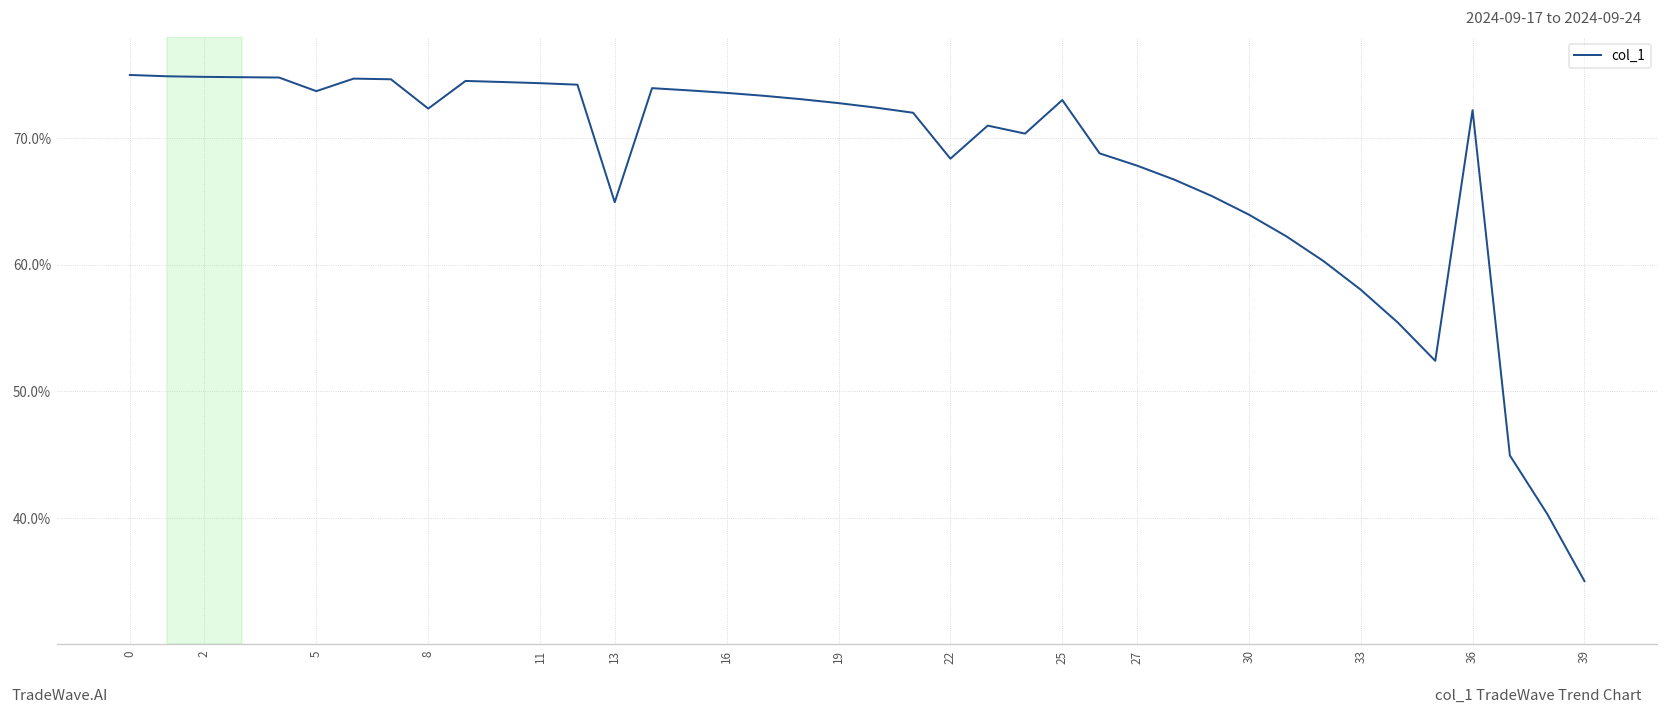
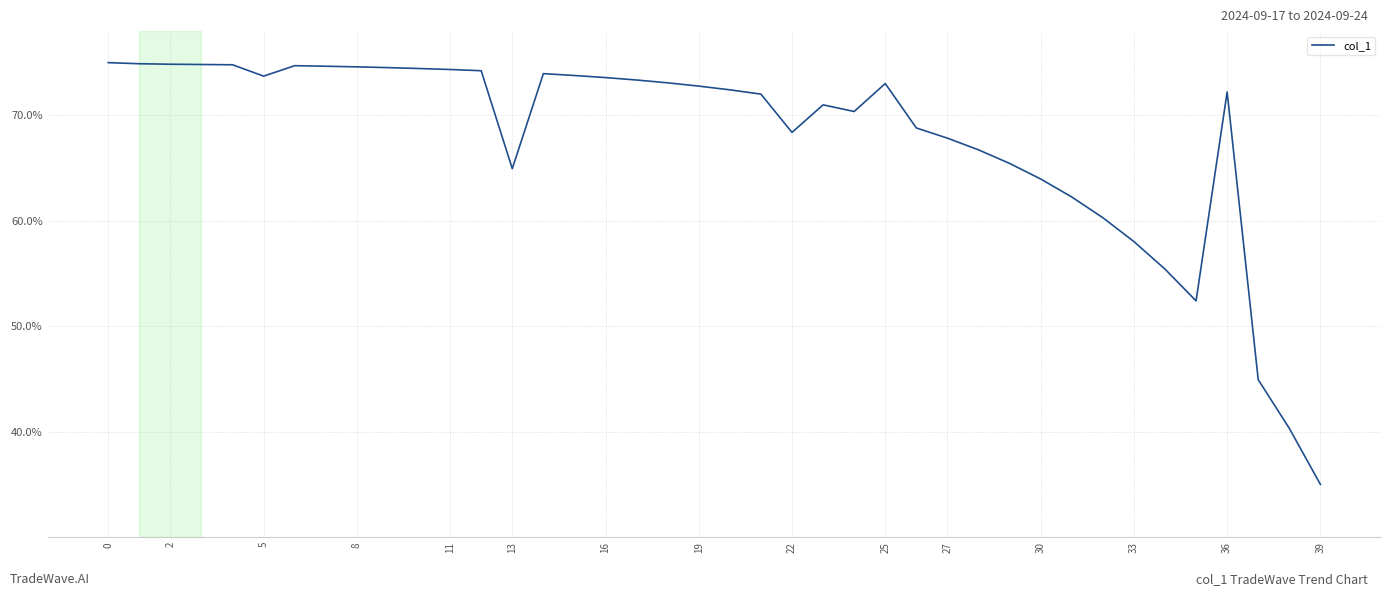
8: 72.3% -> 74.6%
